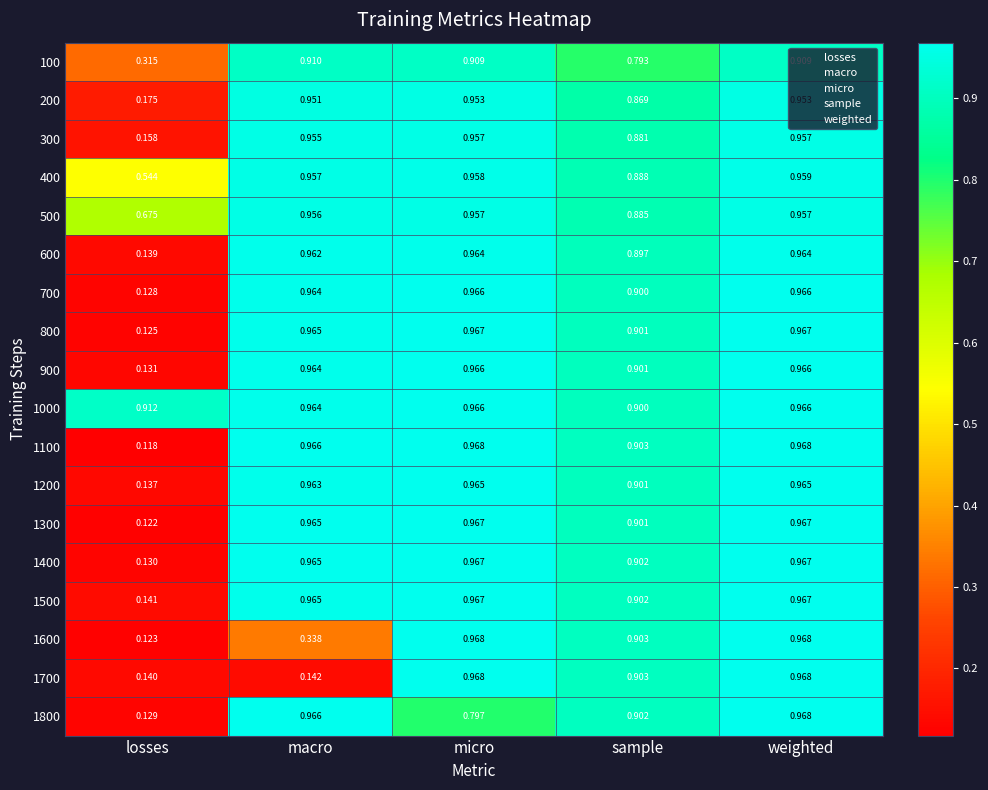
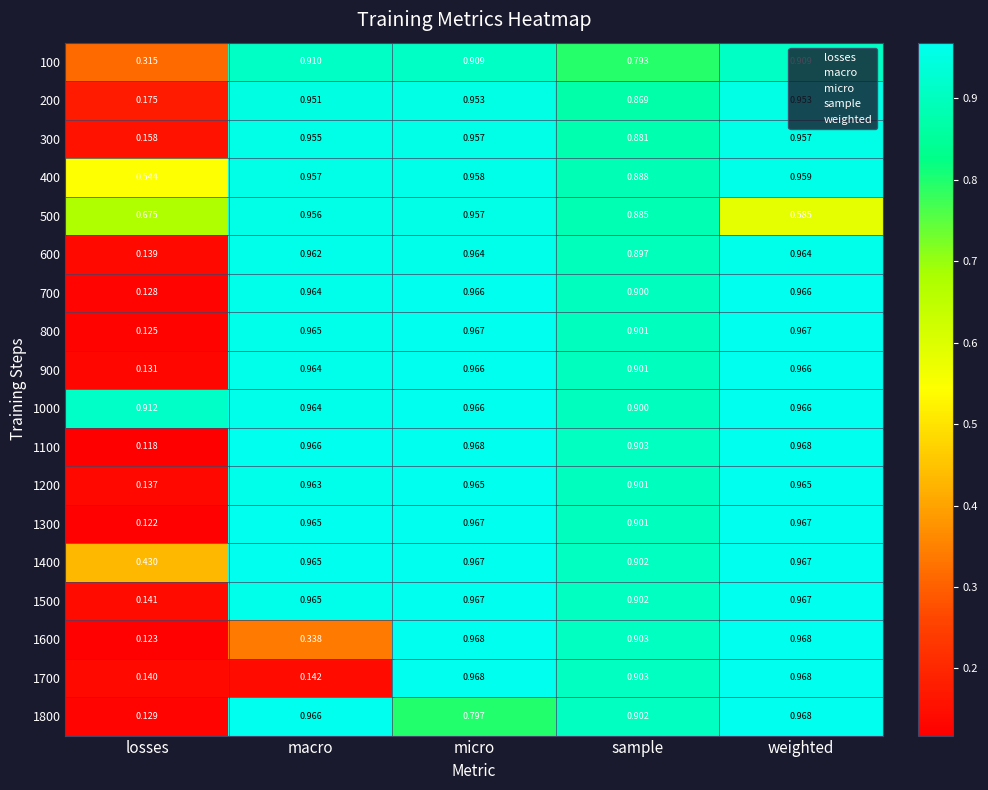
500, weighted: 0.957 -> 0.585
1400, losses: 0.130 -> 0.430
